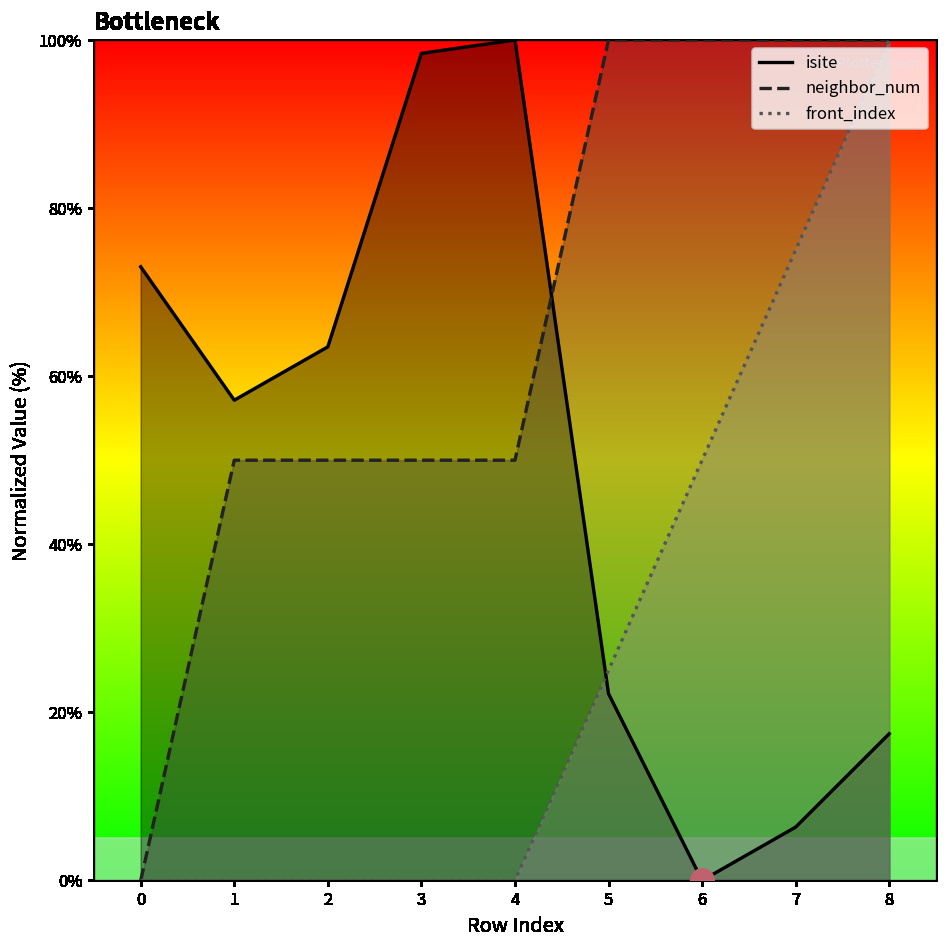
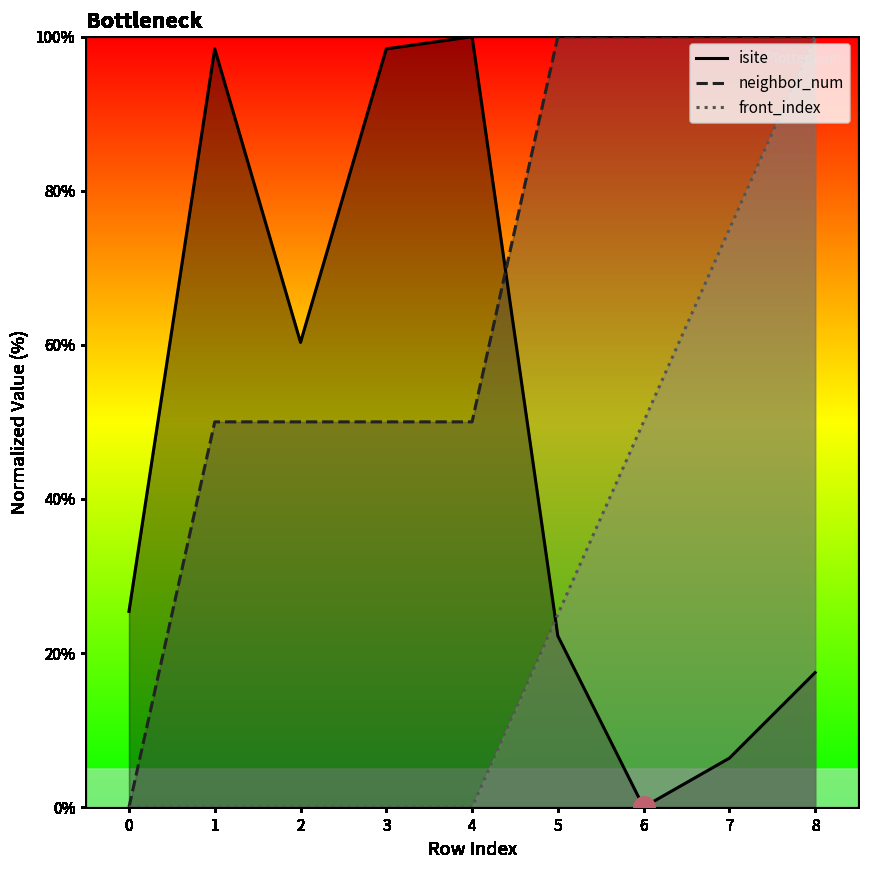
isite, 0: 73% -> 25%
isite, 1: 57% -> 98%
isite, 2: 63% -> 60%
